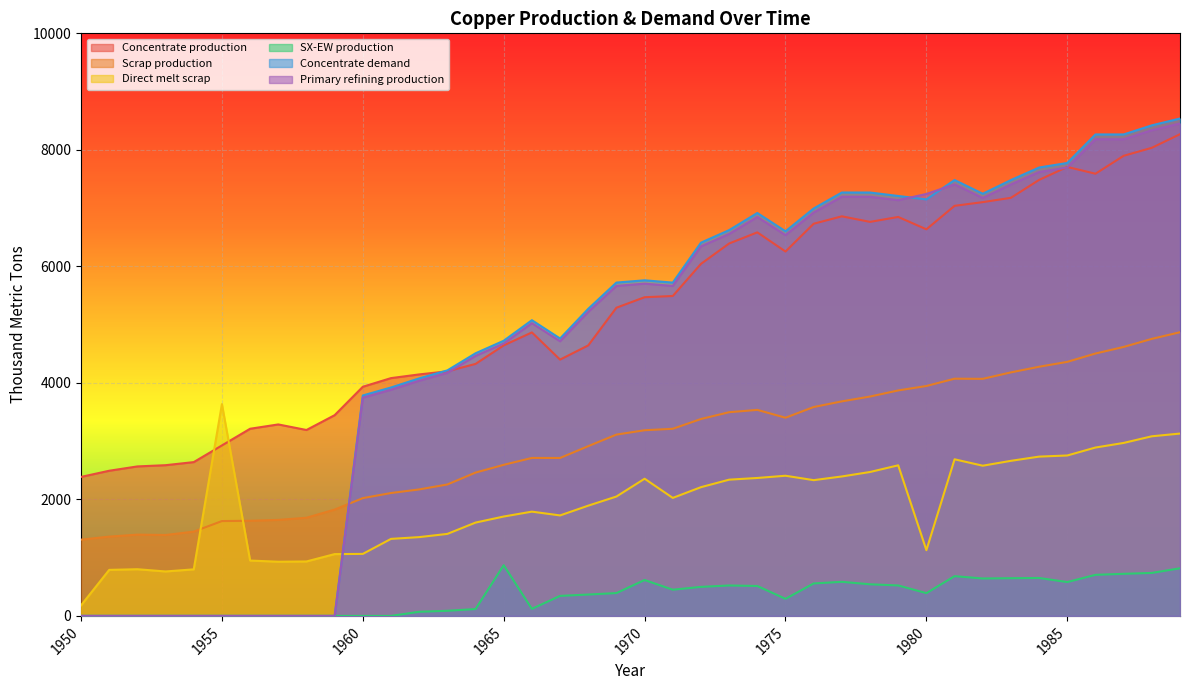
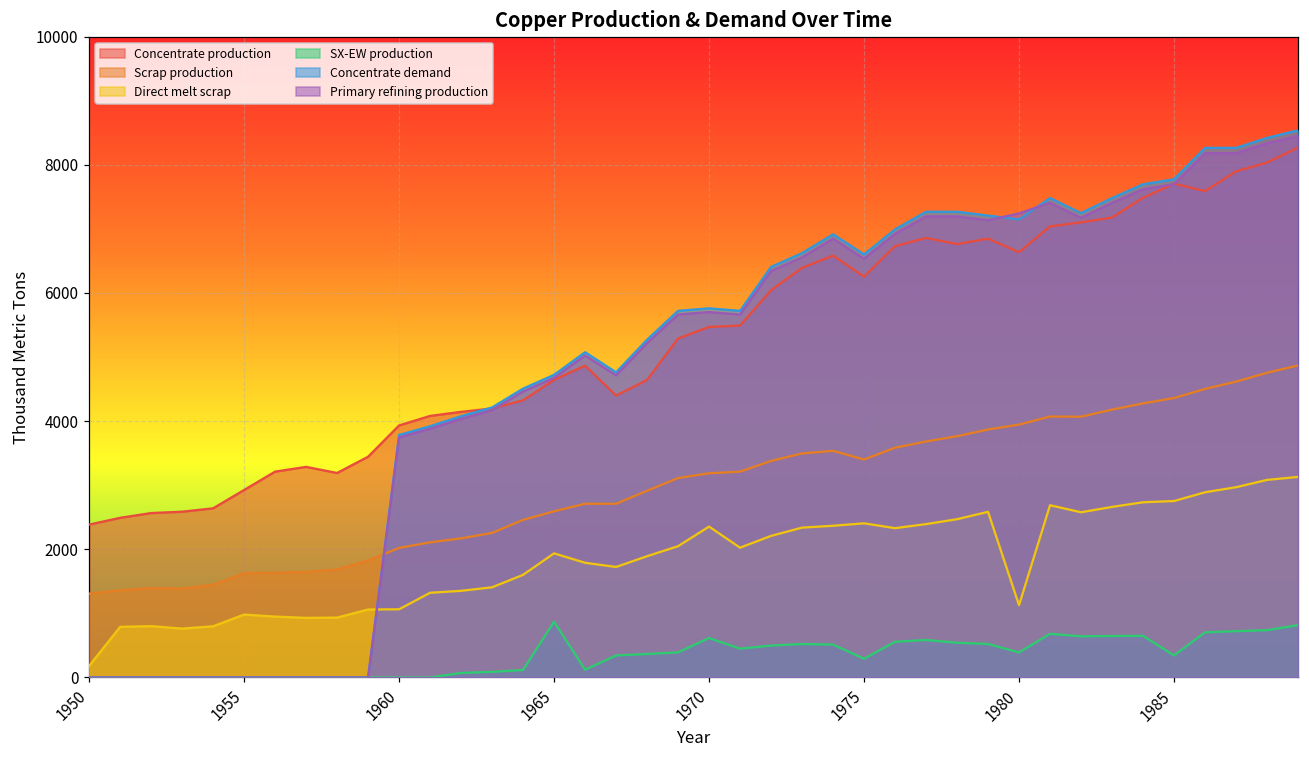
Direct melt scrap, 1955: 3600 -> 1000
Direct melt scrap, 1965: 1700 -> 1900
SX-EW production, 1985: 600 -> 300
